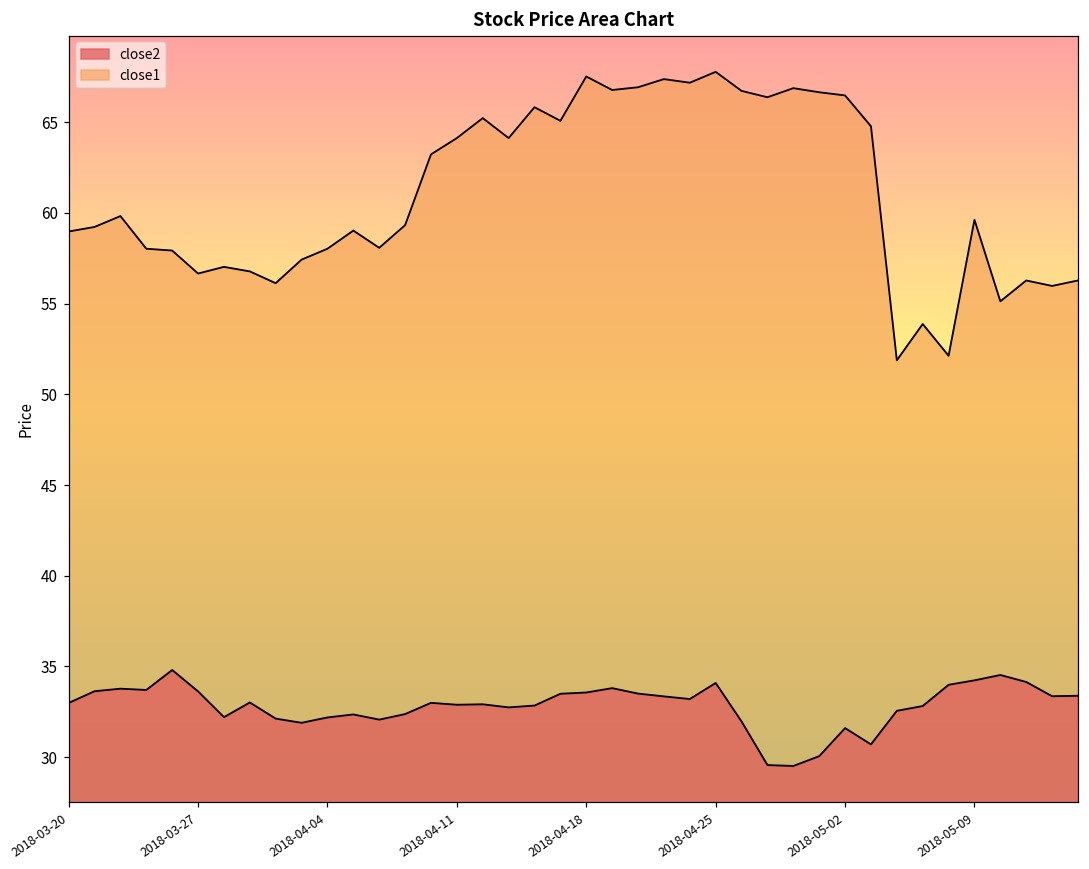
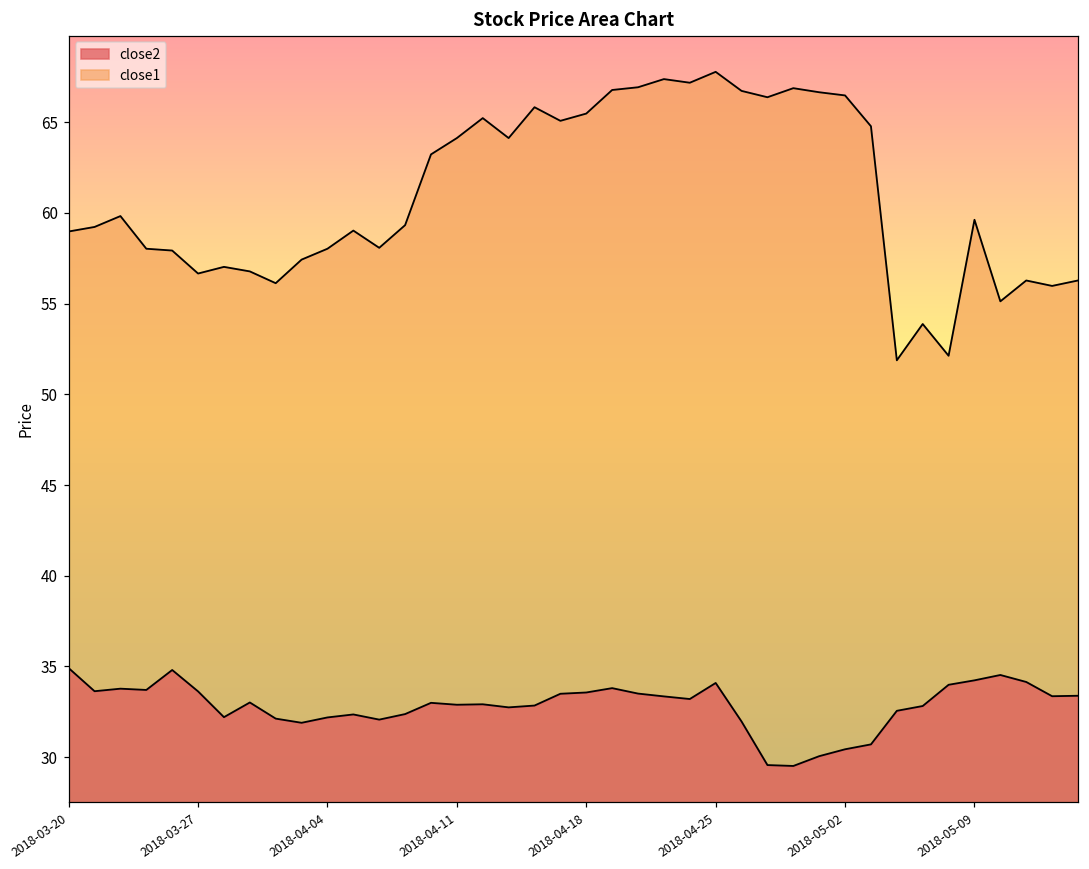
close2, 2018-03-20: 33.0 -> 34.9
close1, 2018-04-18: 67.5 -> 65.5
close2, 2018-05-02: 31.6 -> 30.4
